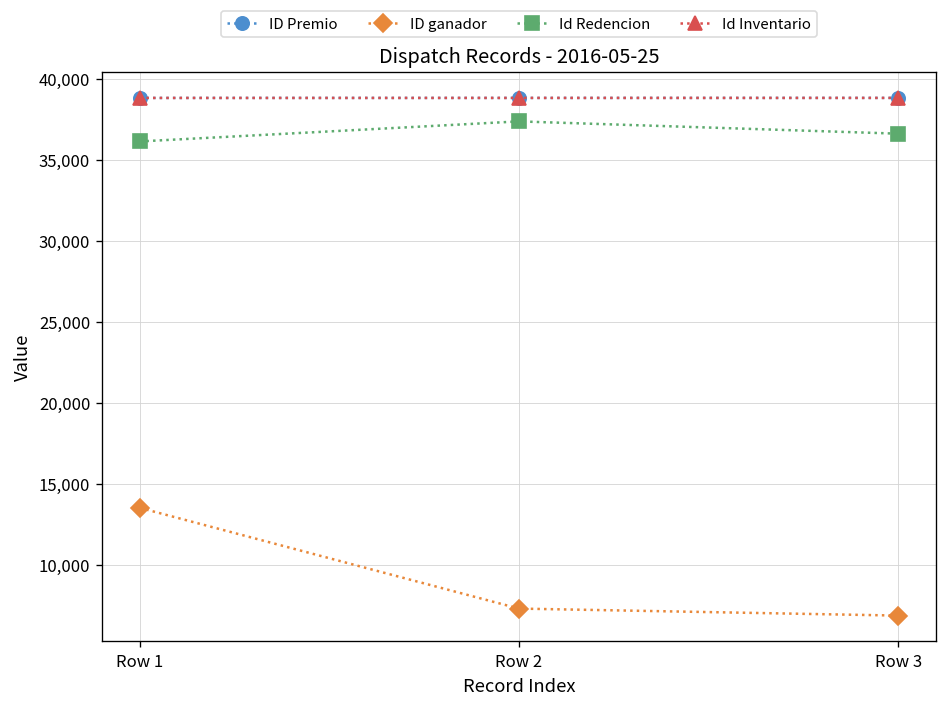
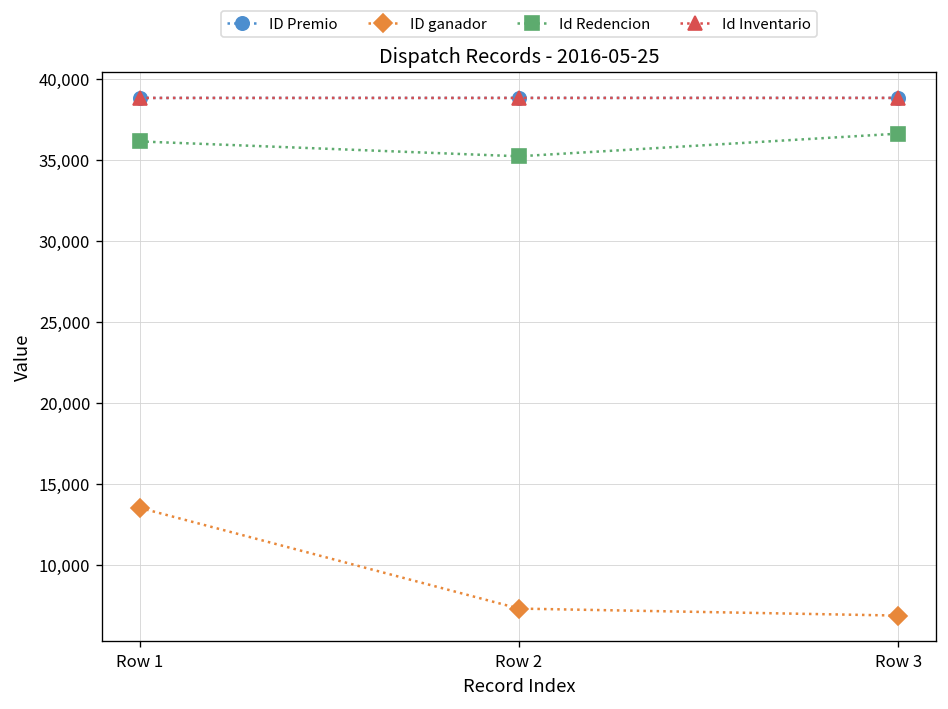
Id Redencion, Row 2: 37,400 -> 35,200
